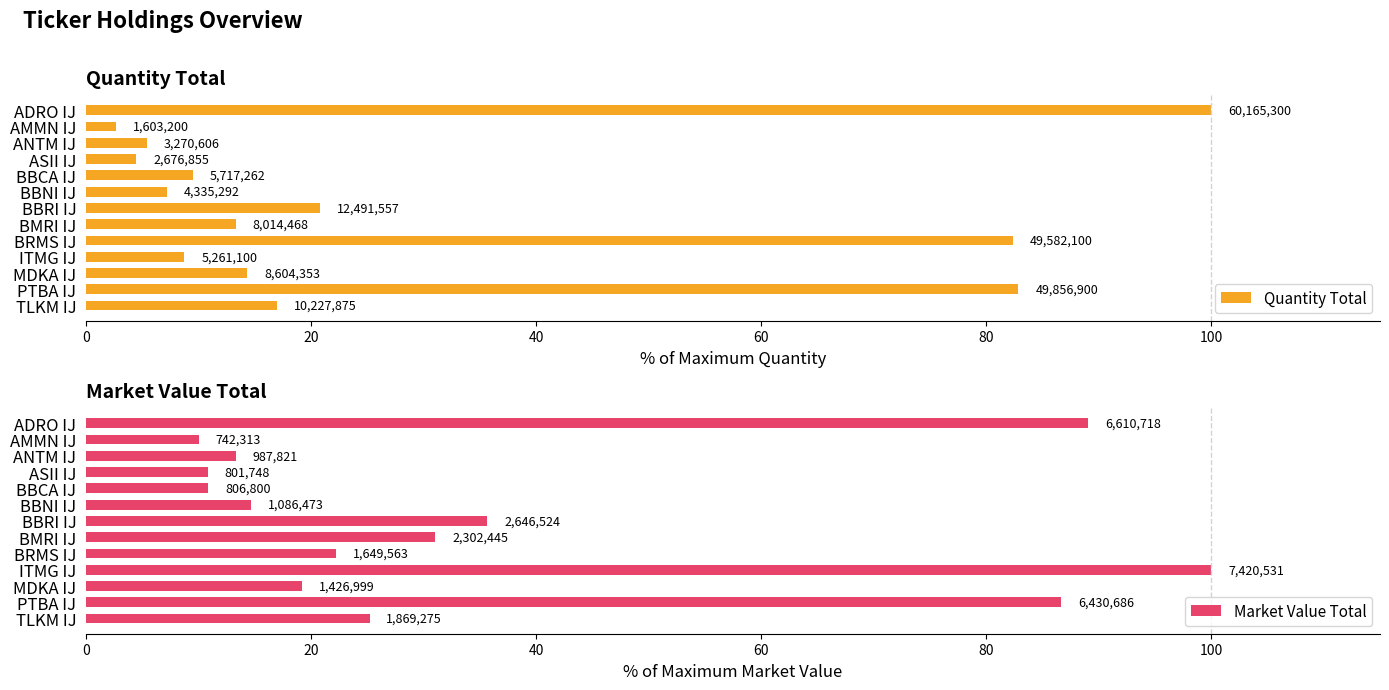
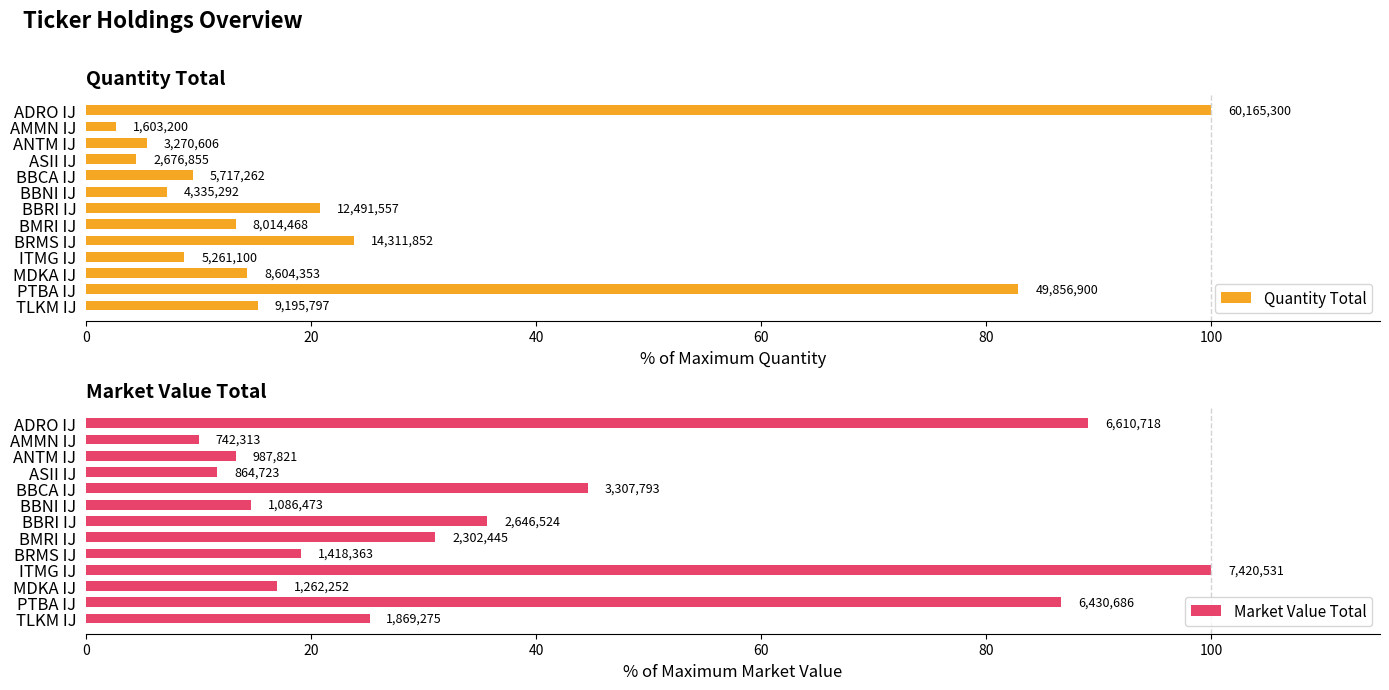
Quantity Total, BRMS IJ: 49,582,100 -> 14,311,852
Quantity Total, TLKM IJ: 10,227,875 -> 9,195,797
Market Value Total, ASII IJ: 801,748 -> 864,723
Market Value Total, BBCA IJ: 806,800 -> 3,307,793
Market Value Total, BRMS IJ: 1,649,563 -> 1,418,363
Market Value Total, MDKA IJ: 1,426,999 -> 1,262,252
